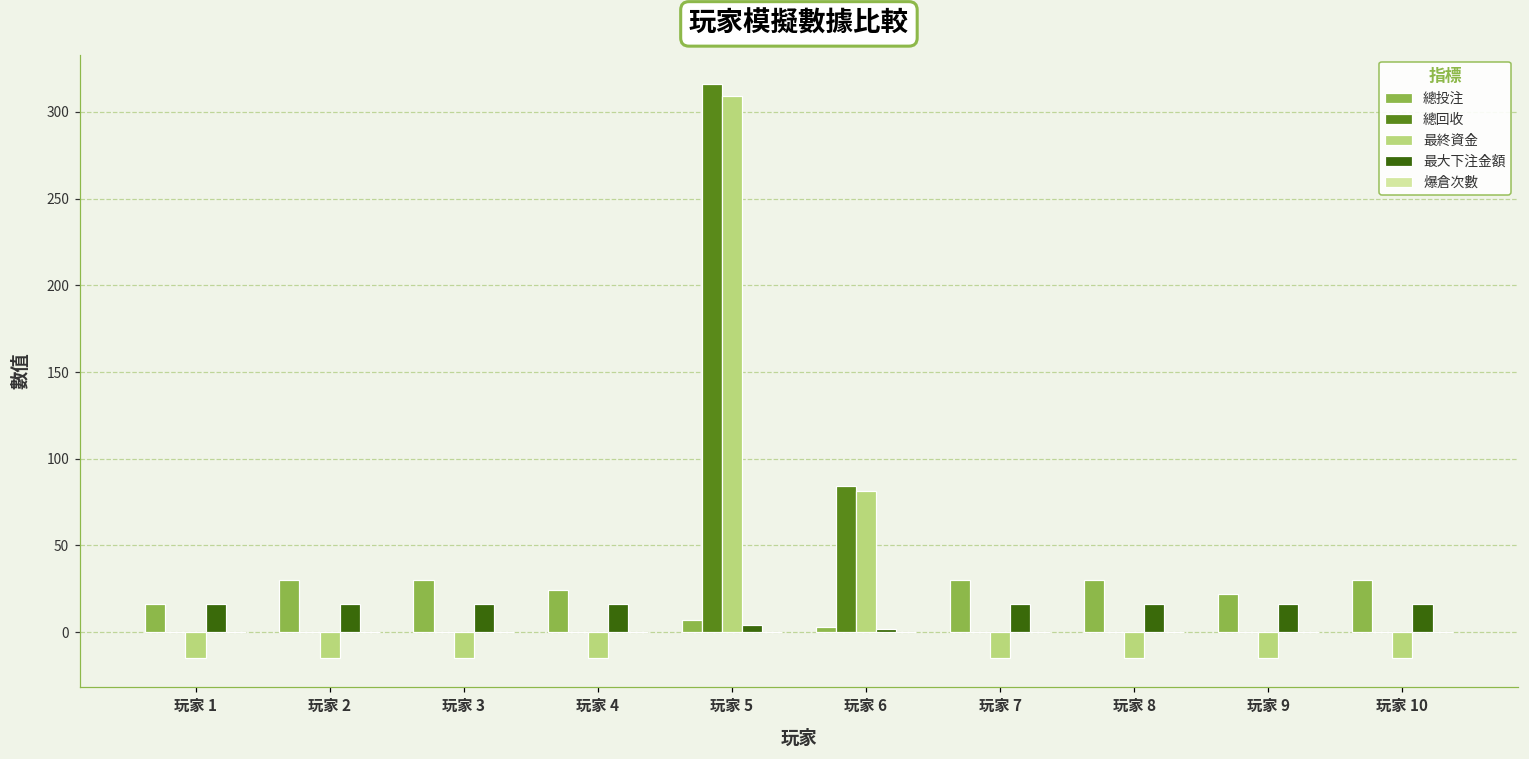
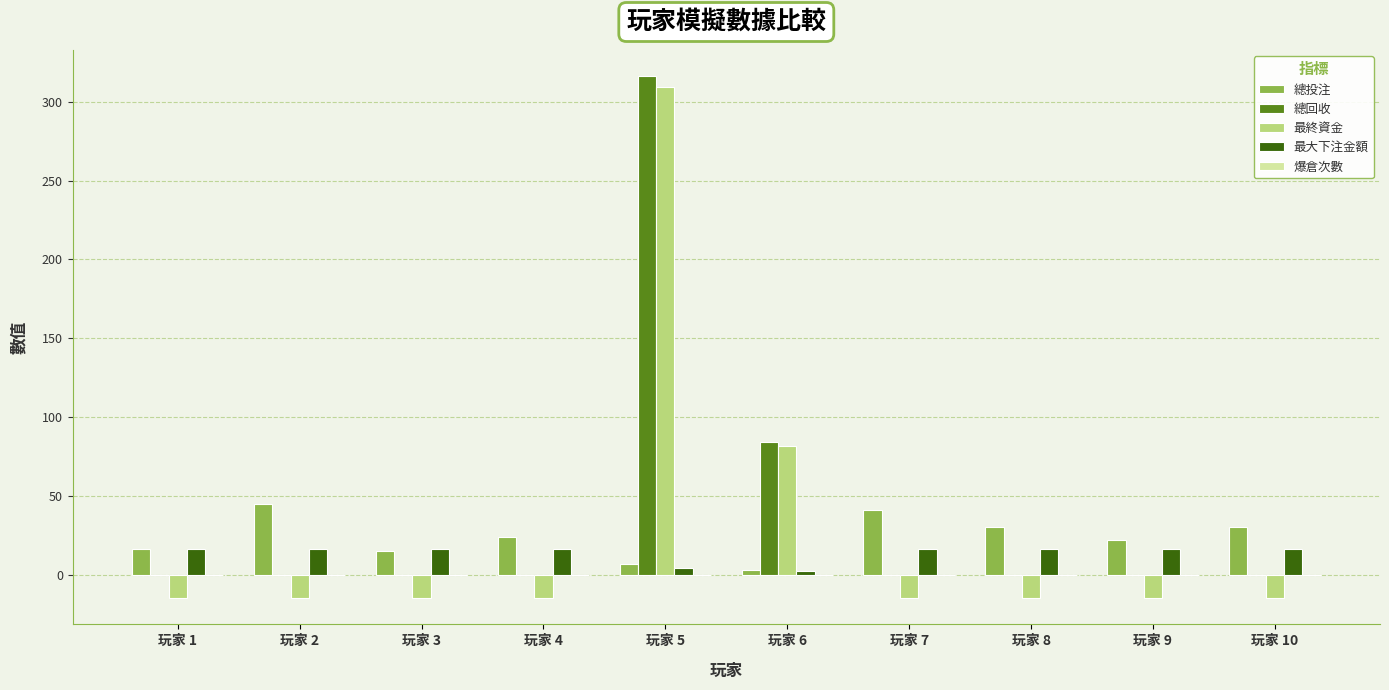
總投注, 玩家 2: 30 -> 45
總投注, 玩家 3: 30 -> 15
總投注, 玩家 7: 30 -> 41
